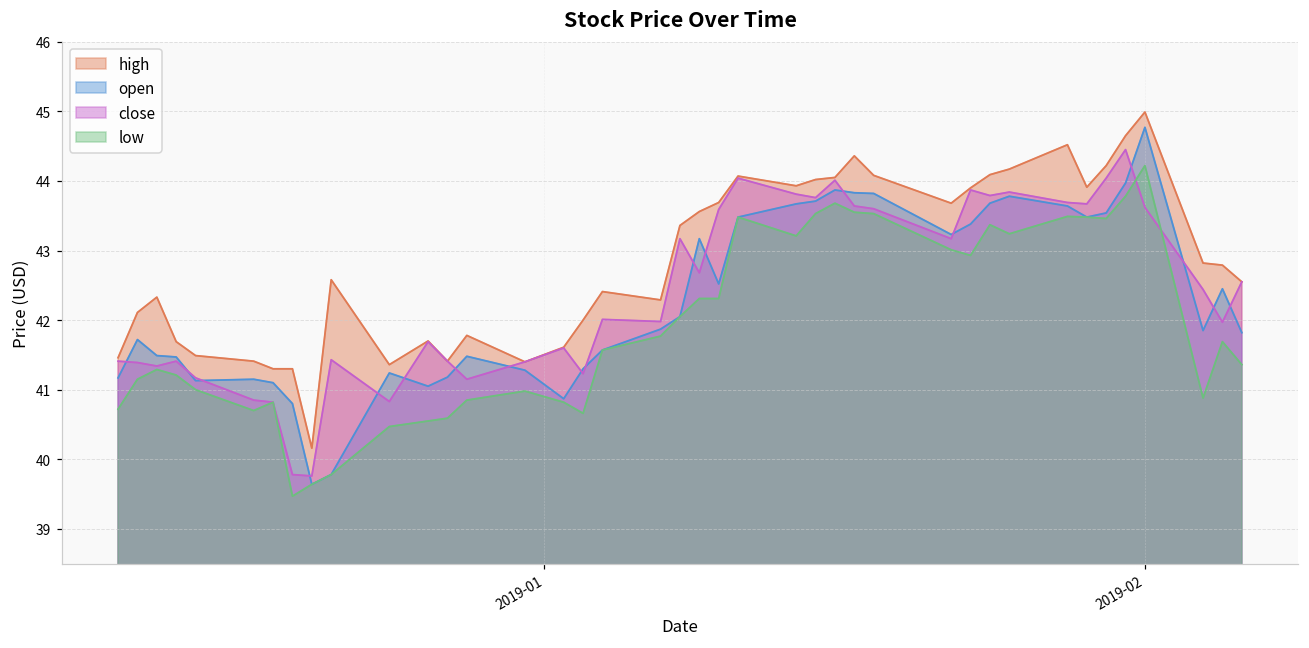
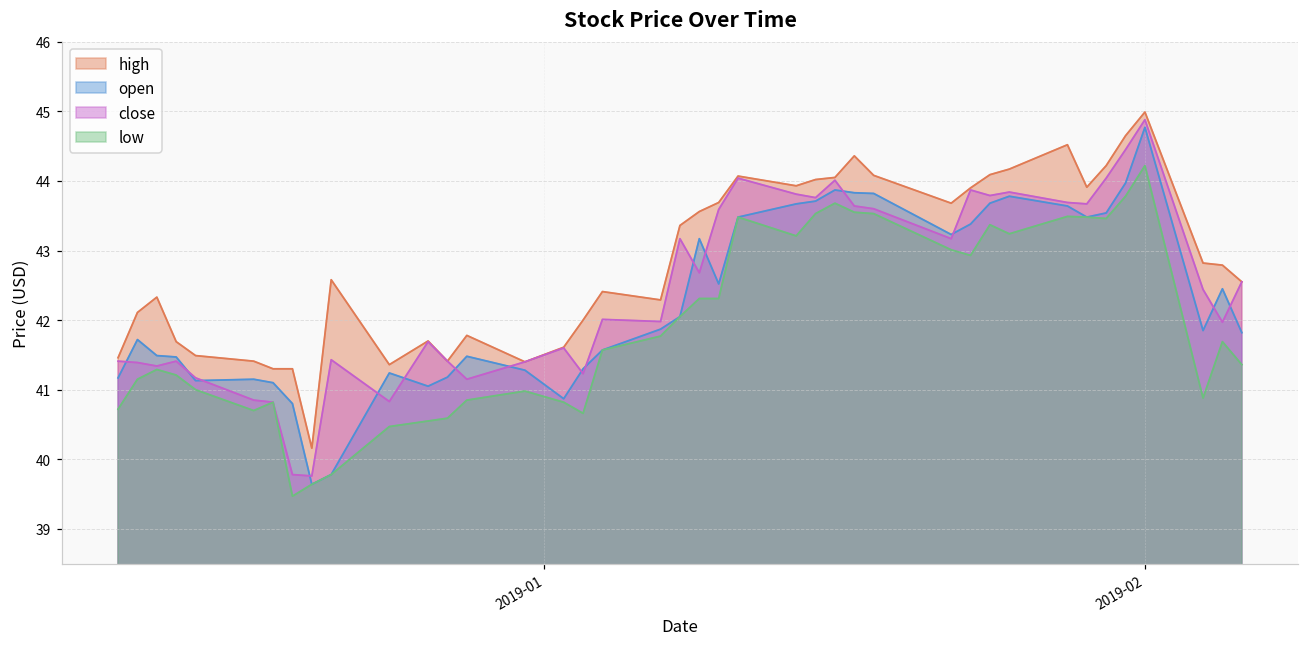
close, 2019-02: 43.6 -> 44.9
